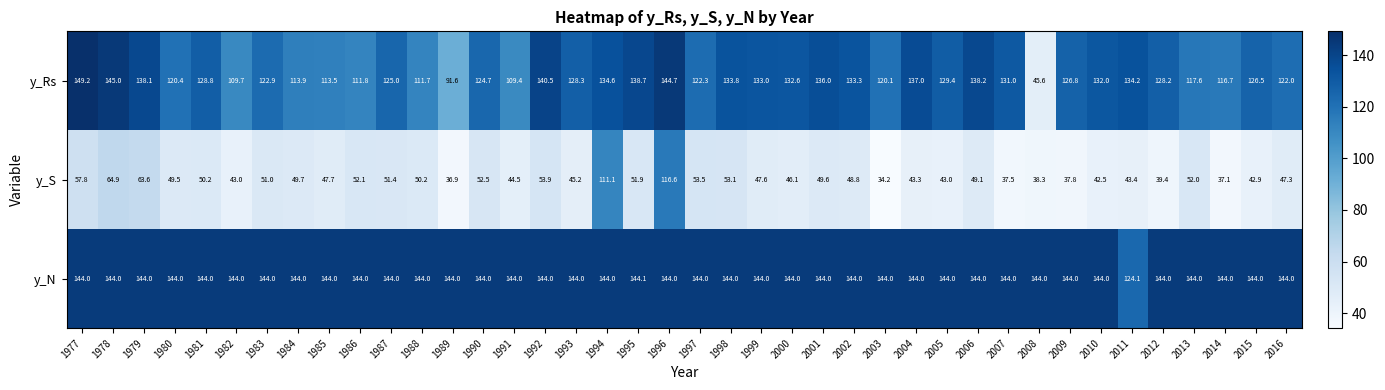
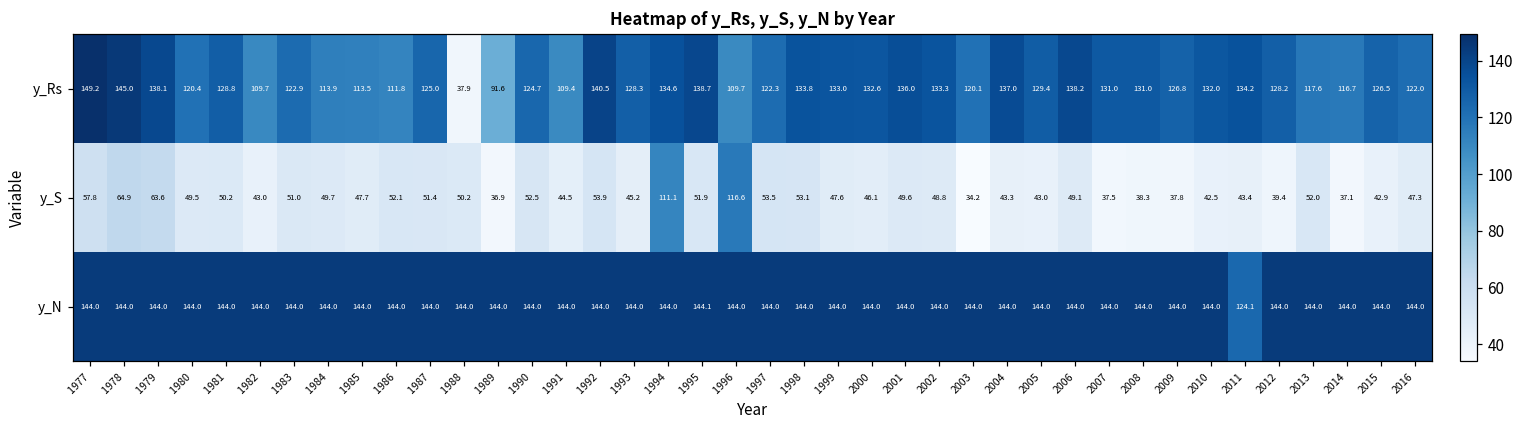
y_Rs, 1988: 111.7 -> 37.9
y_Rs, 1996: 144.7 -> 109.7
y_Rs, 2008: 45.6 -> 131.0
